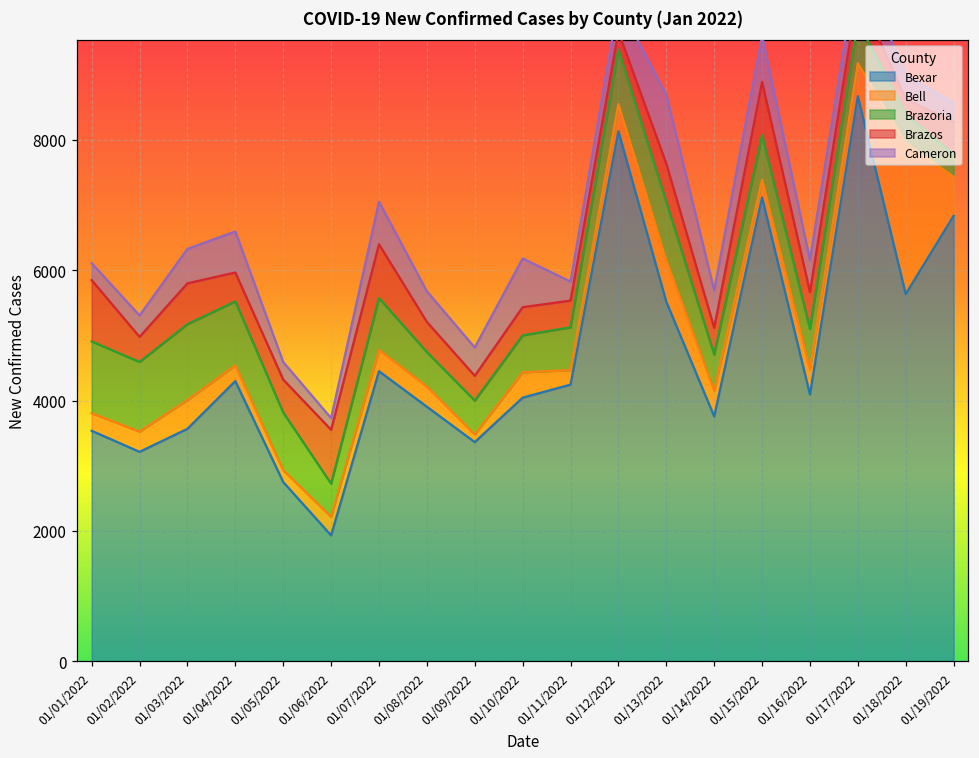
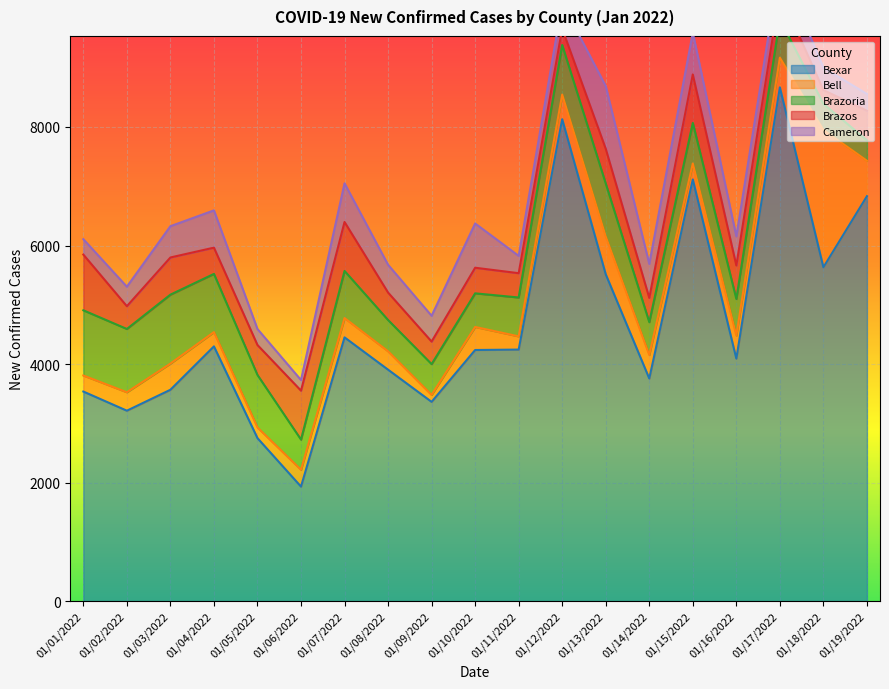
Bexar, 01/10/2022: 4000 -> 4200
